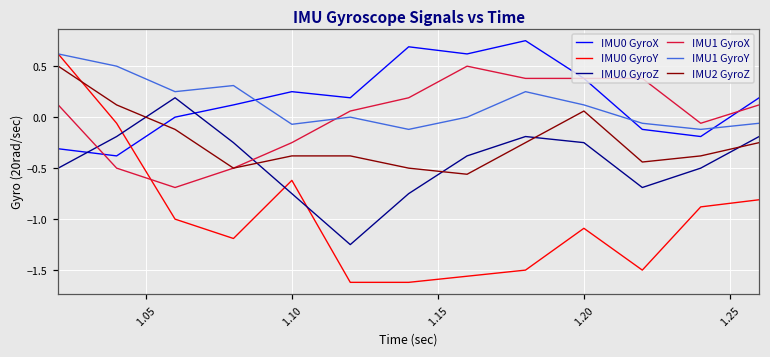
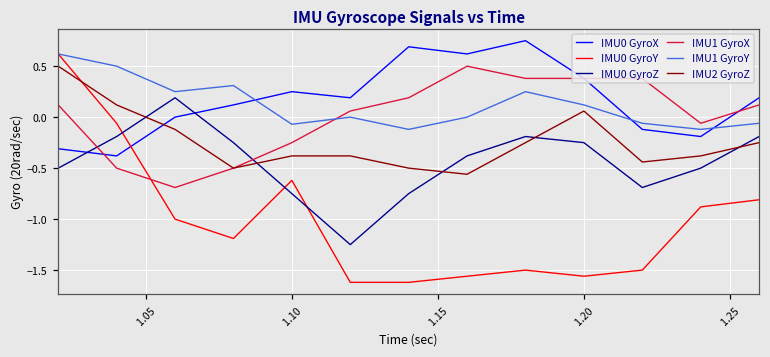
IMU0 GyroY, 1.20: -1.1 -> -1.6
